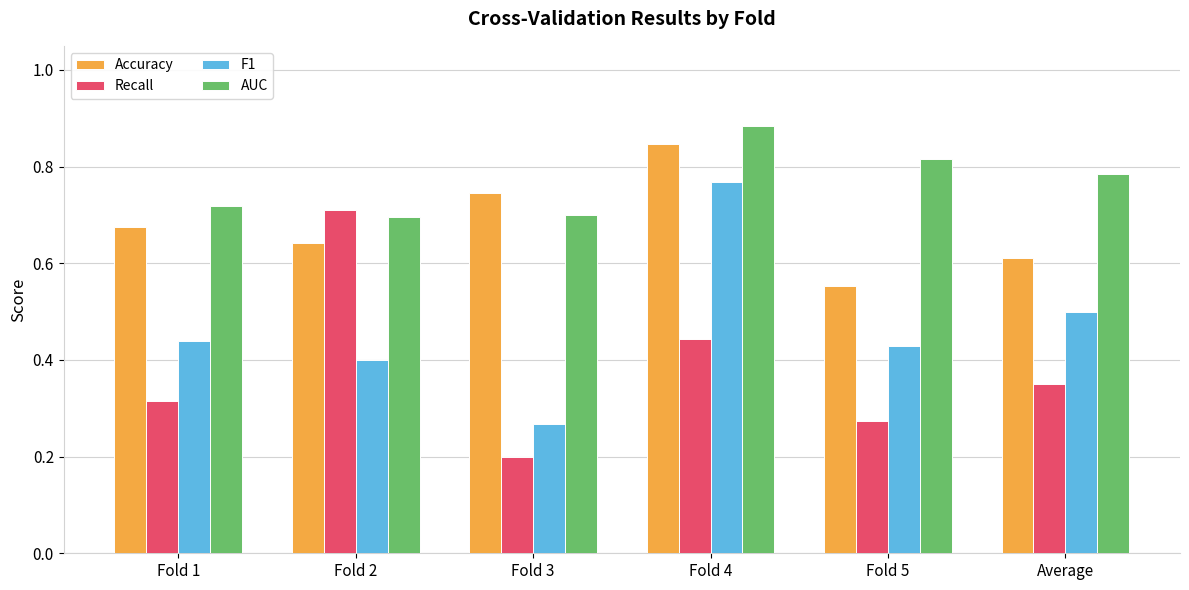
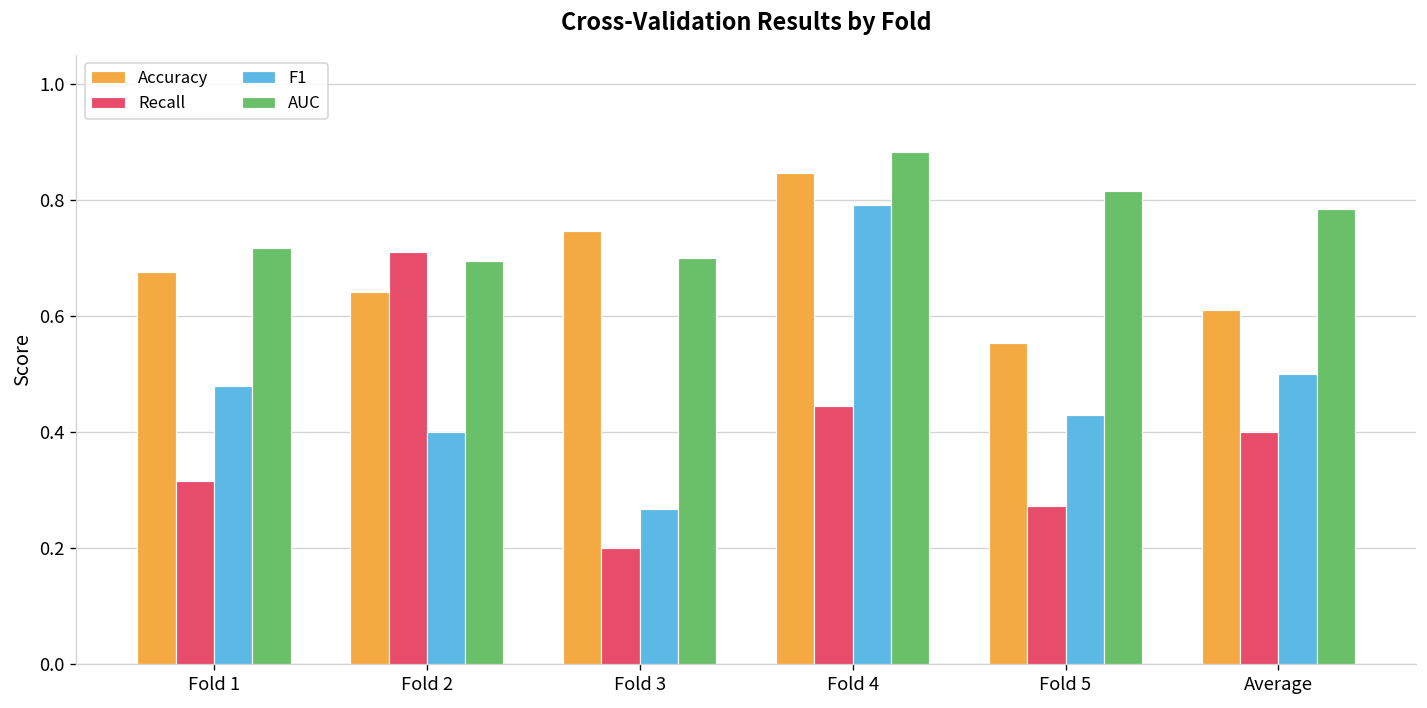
F1, Fold 1: 0.44 -> 0.48
F1, Fold 4: 0.77 -> 0.79
Recall, Average: 0.35 -> 0.40
